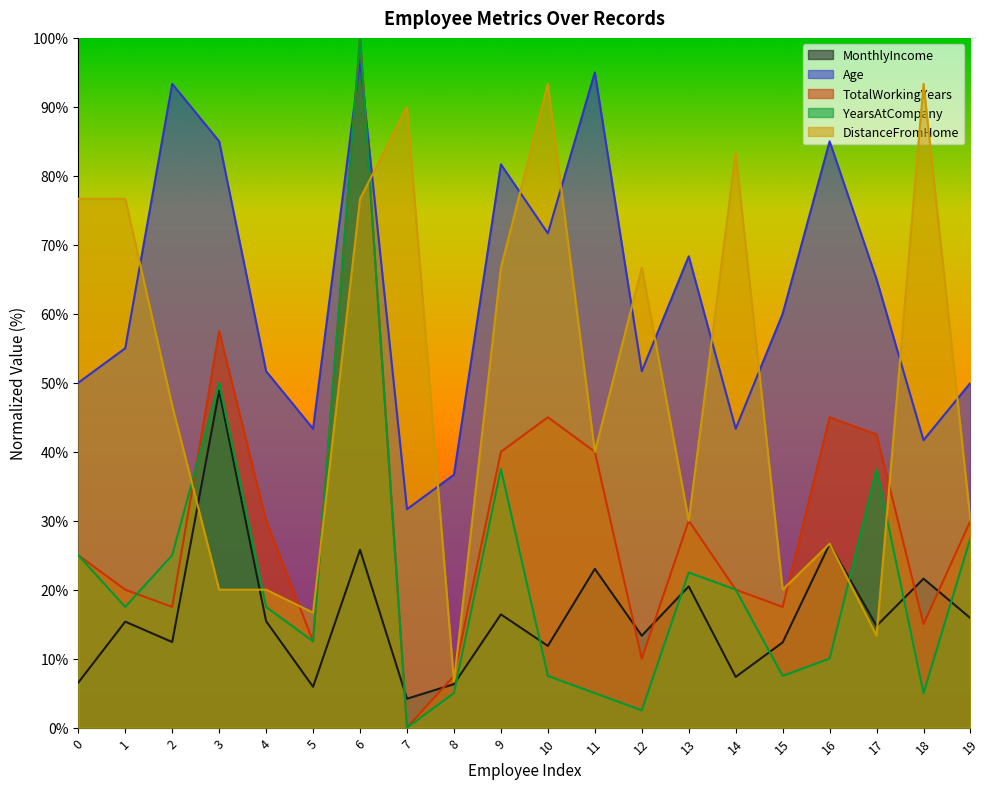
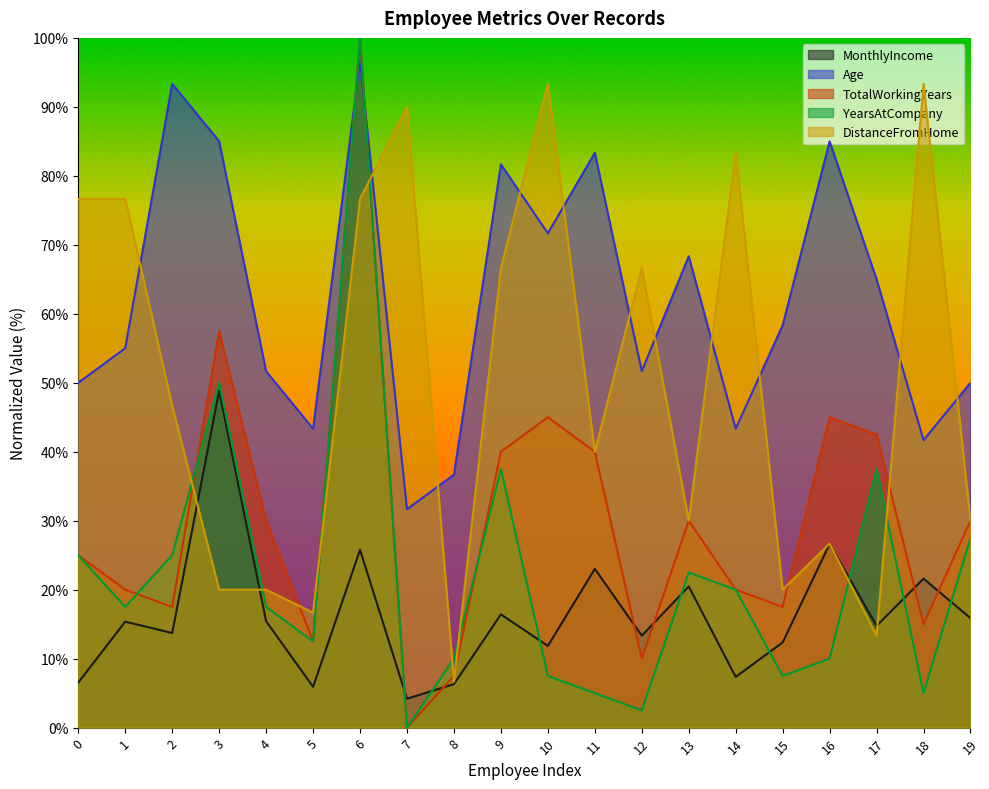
MonthlyIncome, 2: 12% -> 14%
YearsAtCompany, 8: 5% -> 10%
Age, 11: 95% -> 83%
Age, 15: 60% -> 58%
